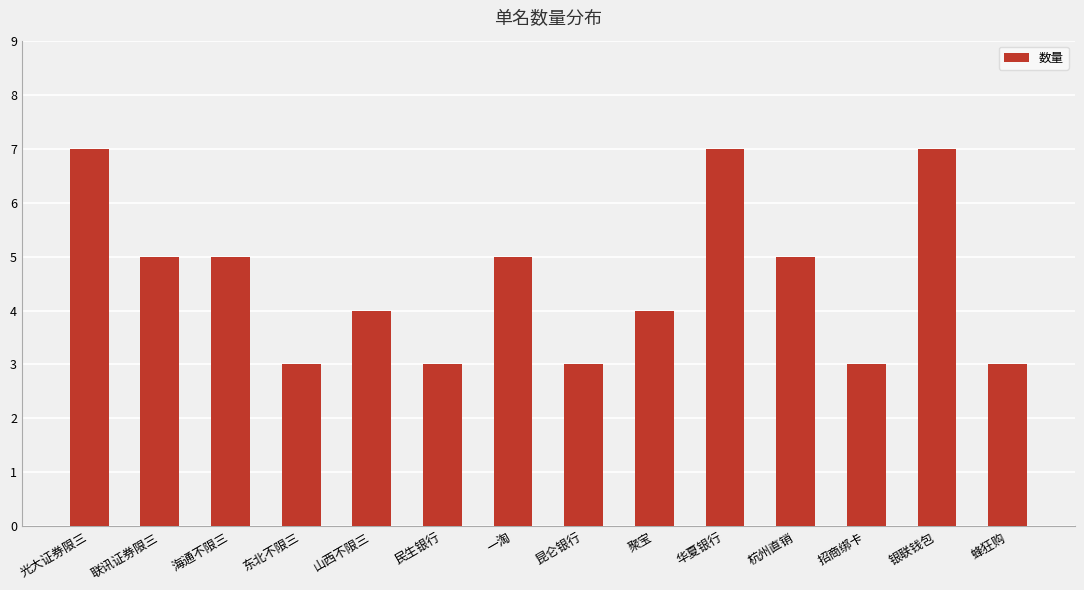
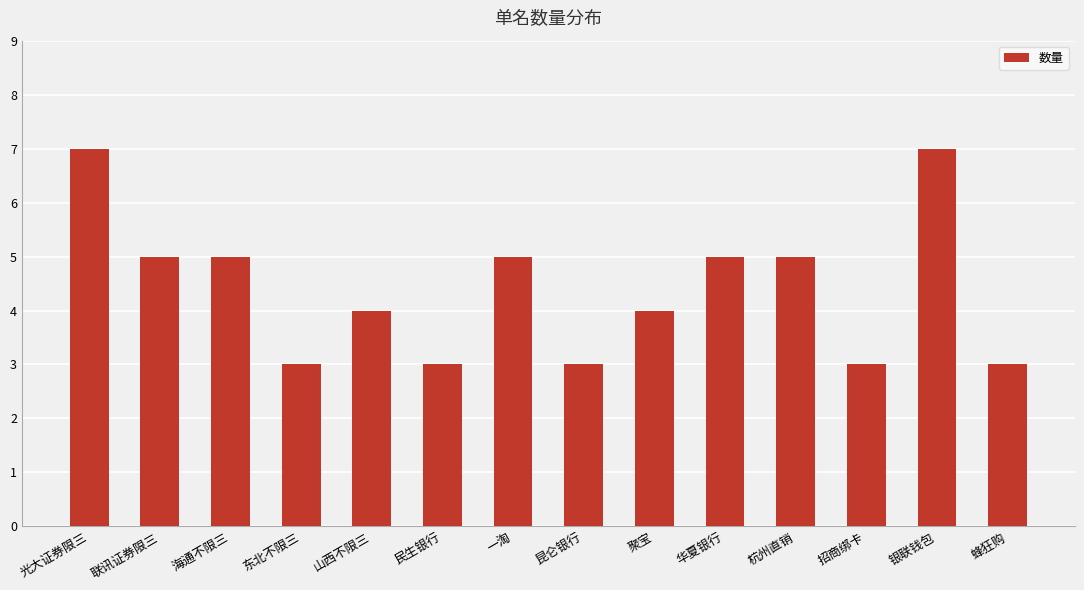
华夏银行: 7 -> 5
